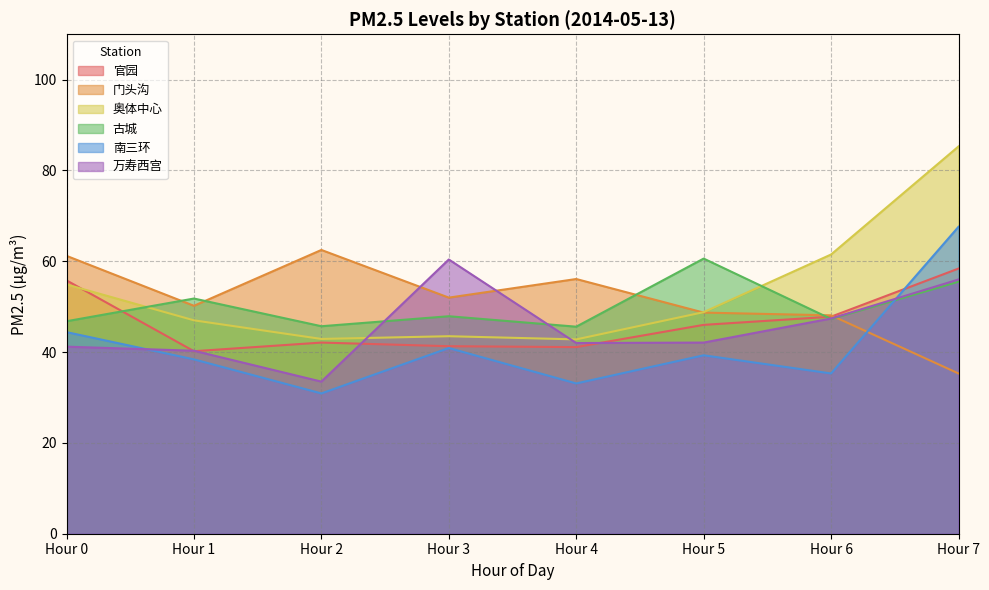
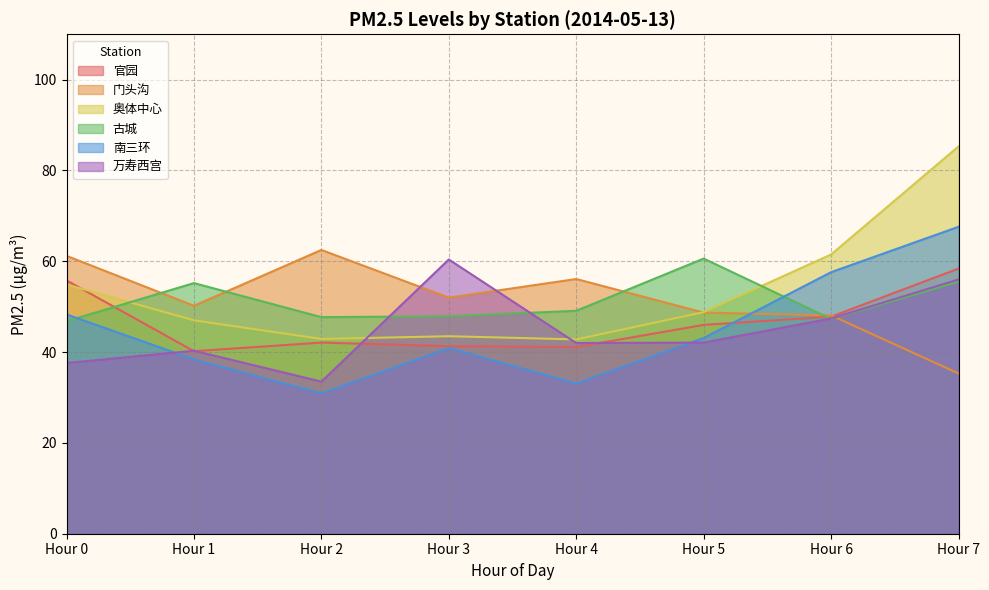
南三环, Hour 0: 44 -> 48
万寿西宫, Hour 0: 41 -> 38
古城, Hour 1: 52 -> 55
古城, Hour 2: 46 -> 48
古城, Hour 4: 46 -> 49
南三环, Hour 5: 39 -> 43
南三环, Hour 6: 35 -> 58
